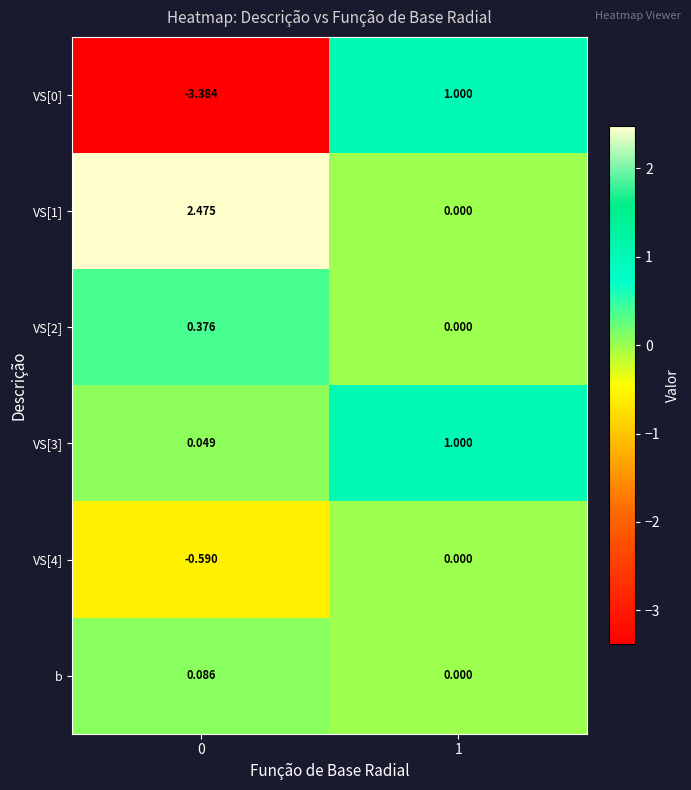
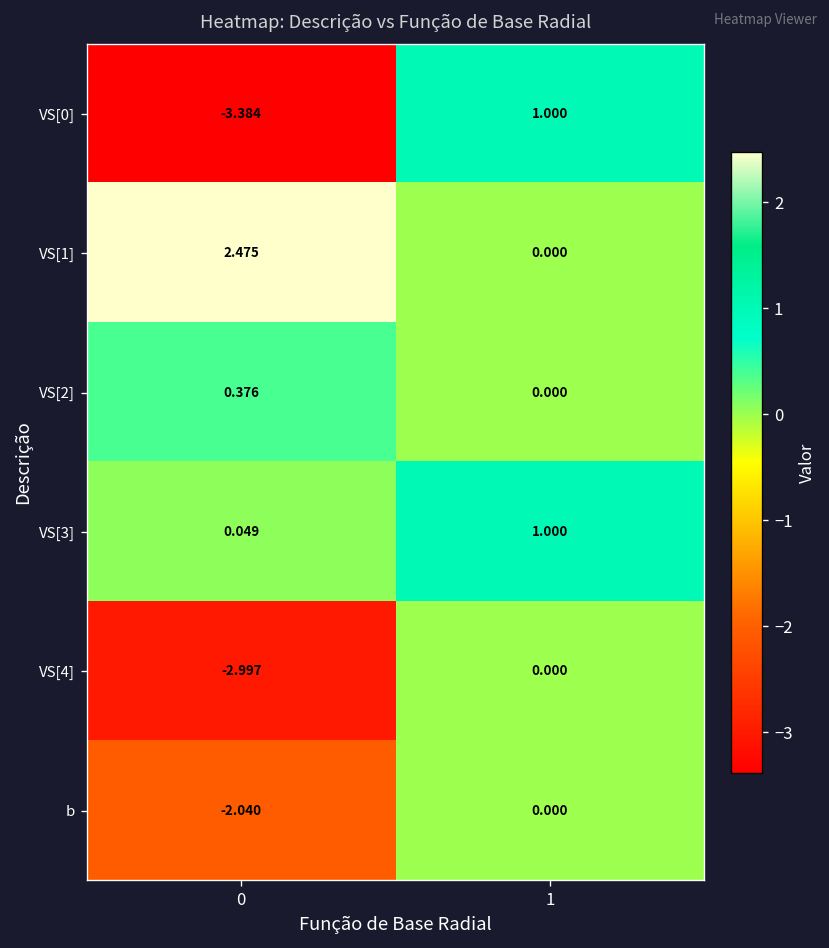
VS[4], 0: -0.590 -> -2.997
b, 0: 0.086 -> -2.040
